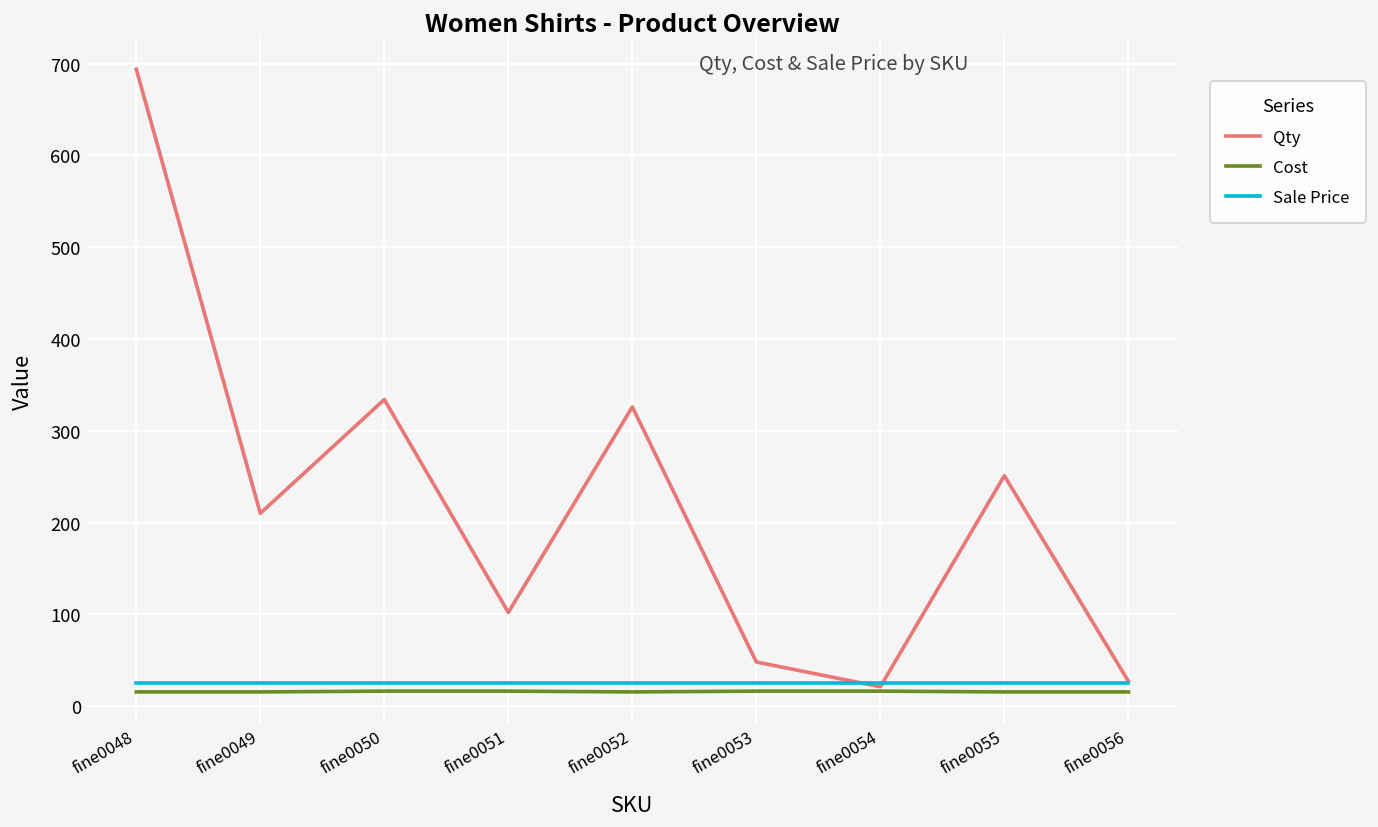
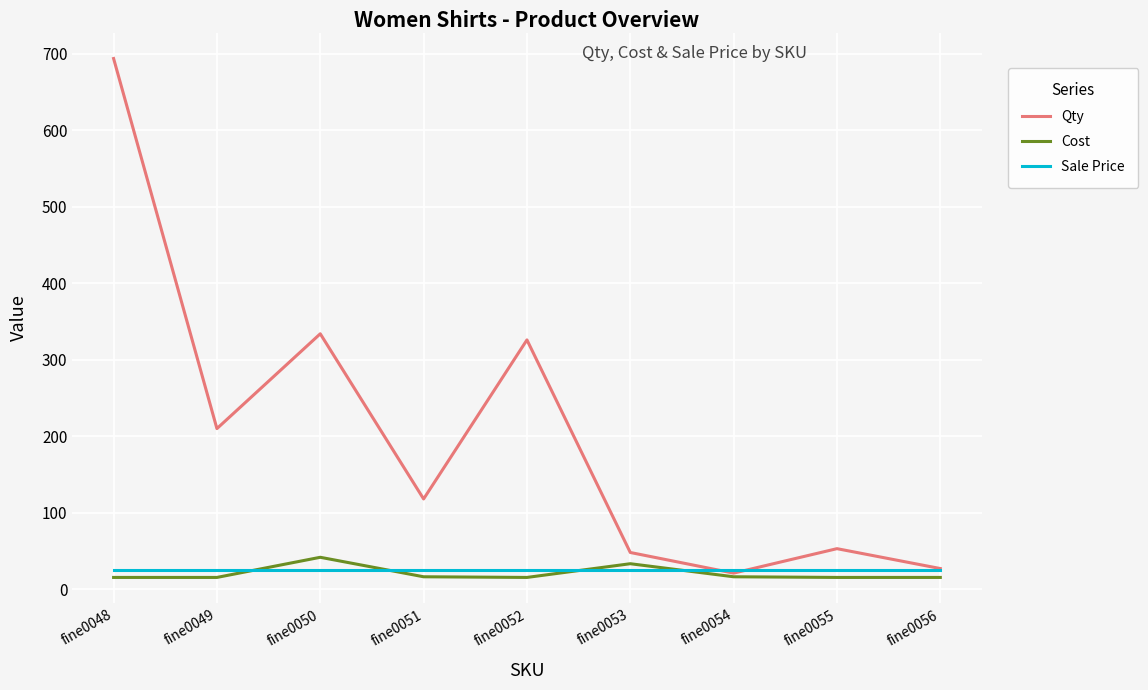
Cost, fine0050: 20 -> 40
Qty, fine0051: 100 -> 120
Cost, fine0053: 20 -> 30
Qty, fine0055: 250 -> 50
